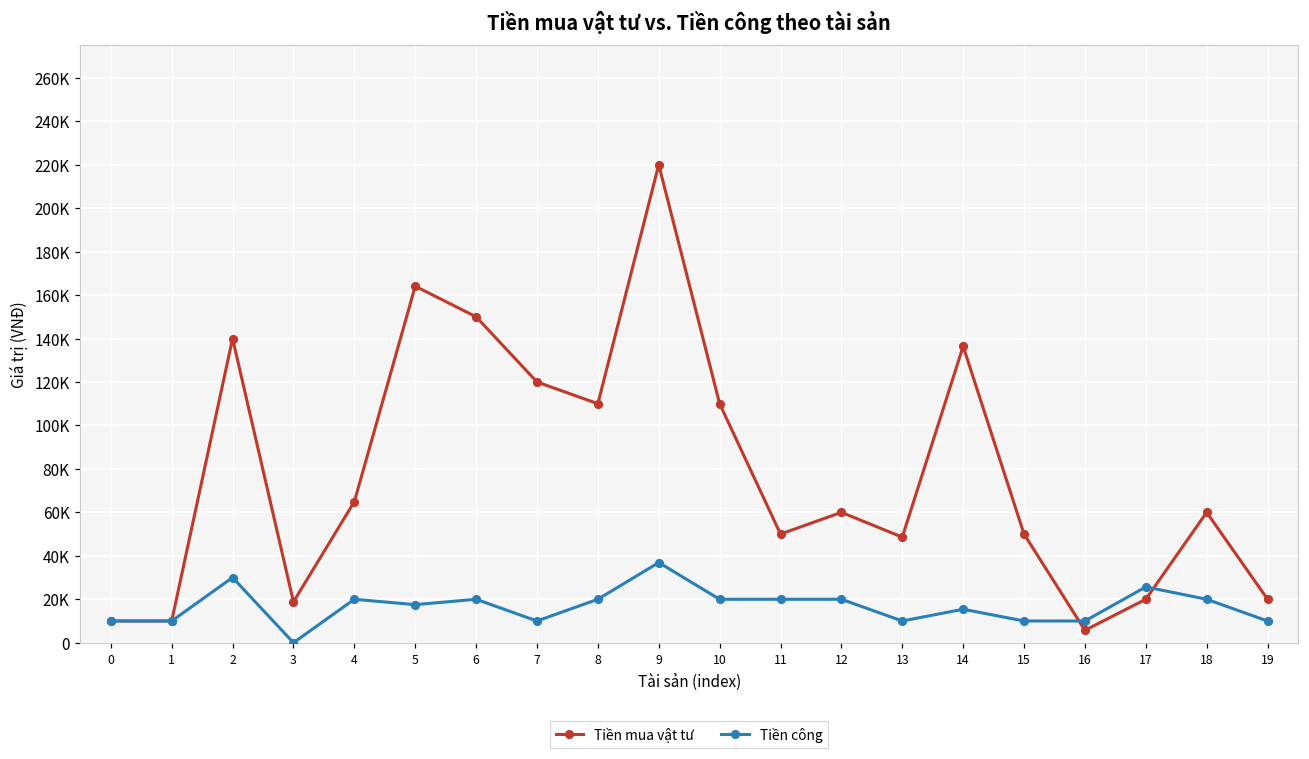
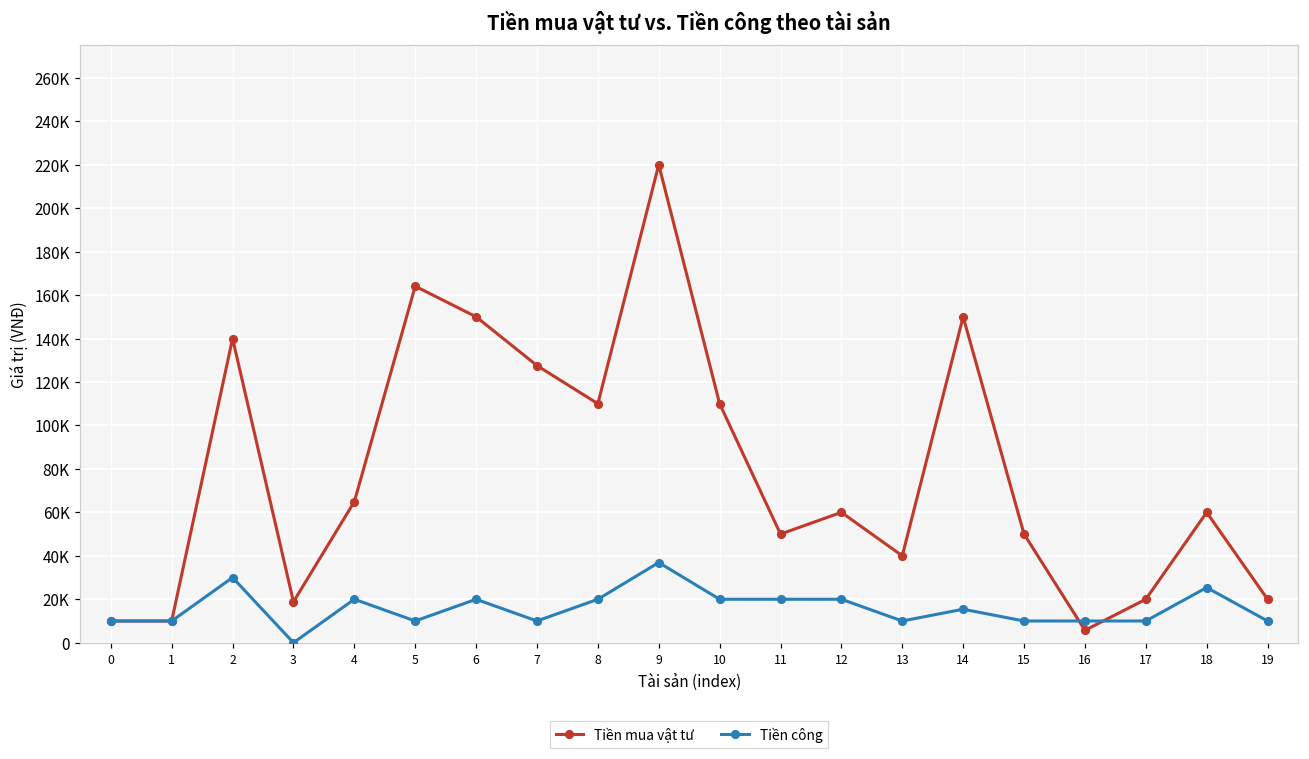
Tiền công, 5: 18000 -> 10000
Tiền mua vật tư, 7: 120000 -> 128000
Tiền mua vật tư, 13: 49000 -> 40000
Tiền mua vật tư, 14: 136000 -> 150000
Tiền công, 17: 26000 -> 10000
Tiền công, 18: 20000 -> 25000
